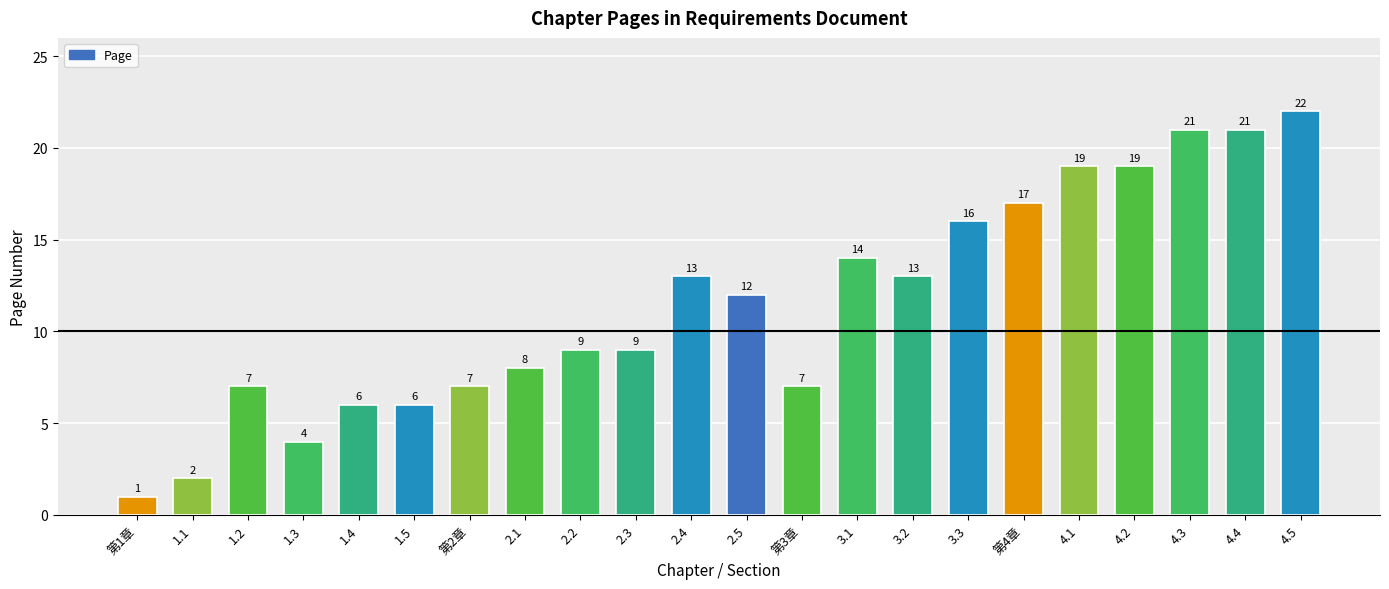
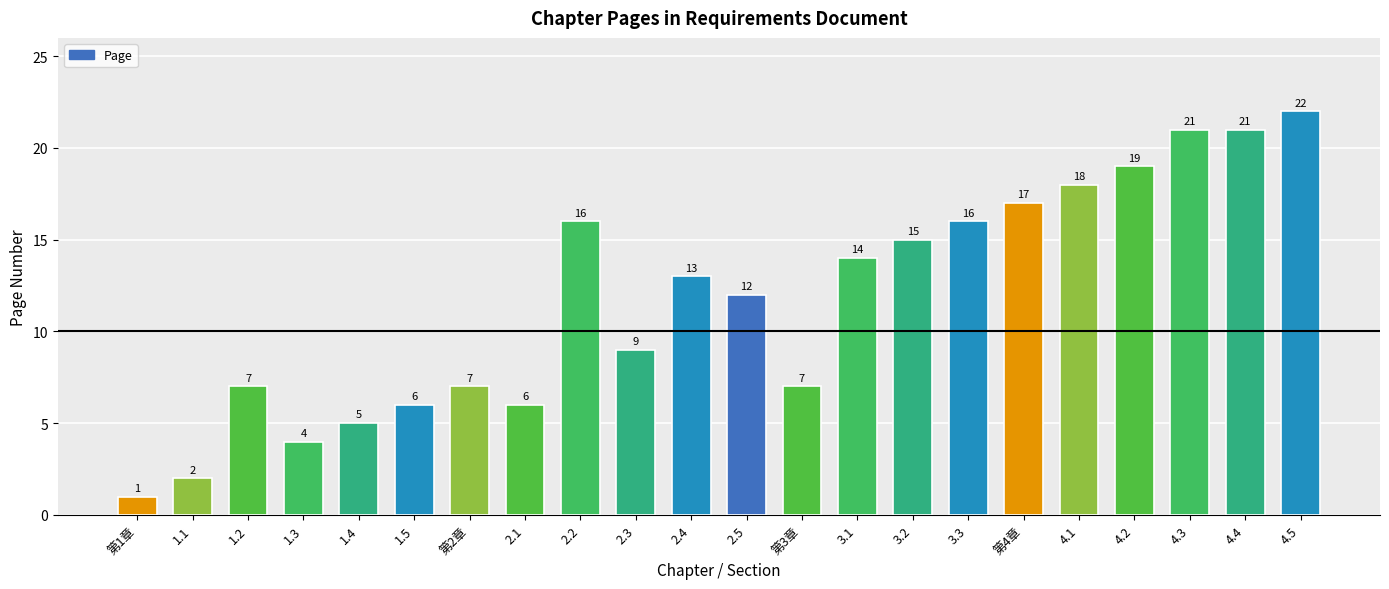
1.4: 6 -> 5
2.1: 8 -> 6
2.2: 9 -> 16
3.2: 13 -> 15
4.1: 19 -> 18
